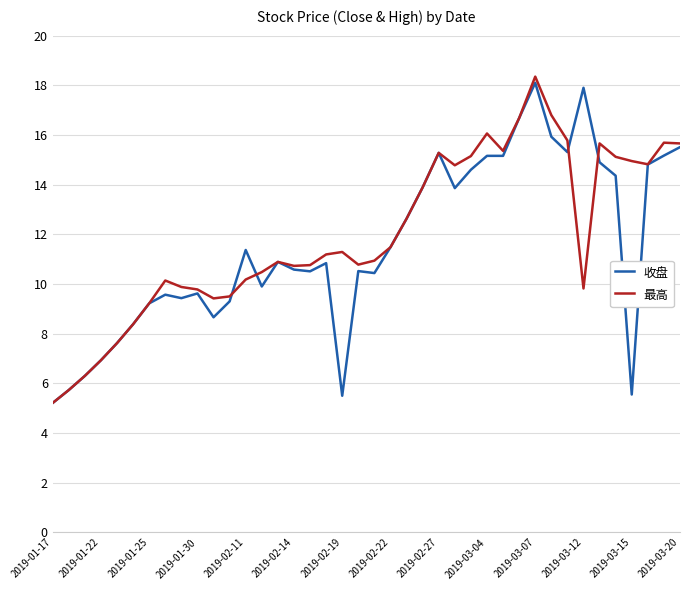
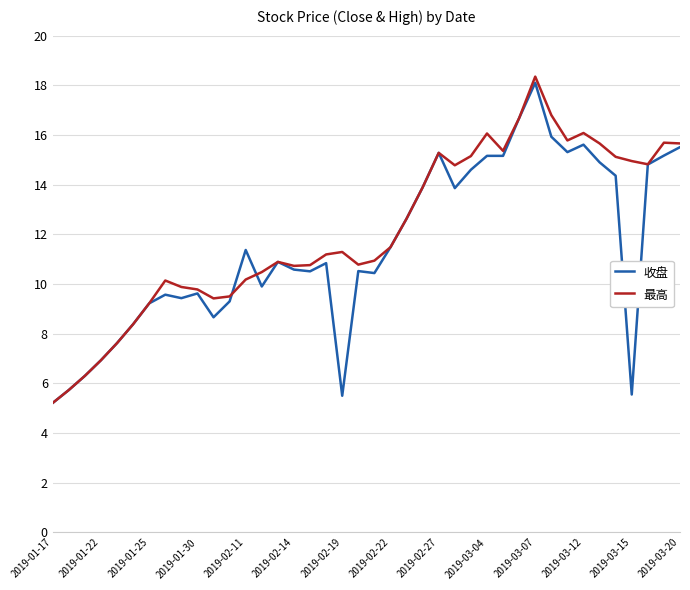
收盘, 2019-03-12: 17.9 -> 15.6
最高, 2019-03-12: 9.8 -> 16.1
